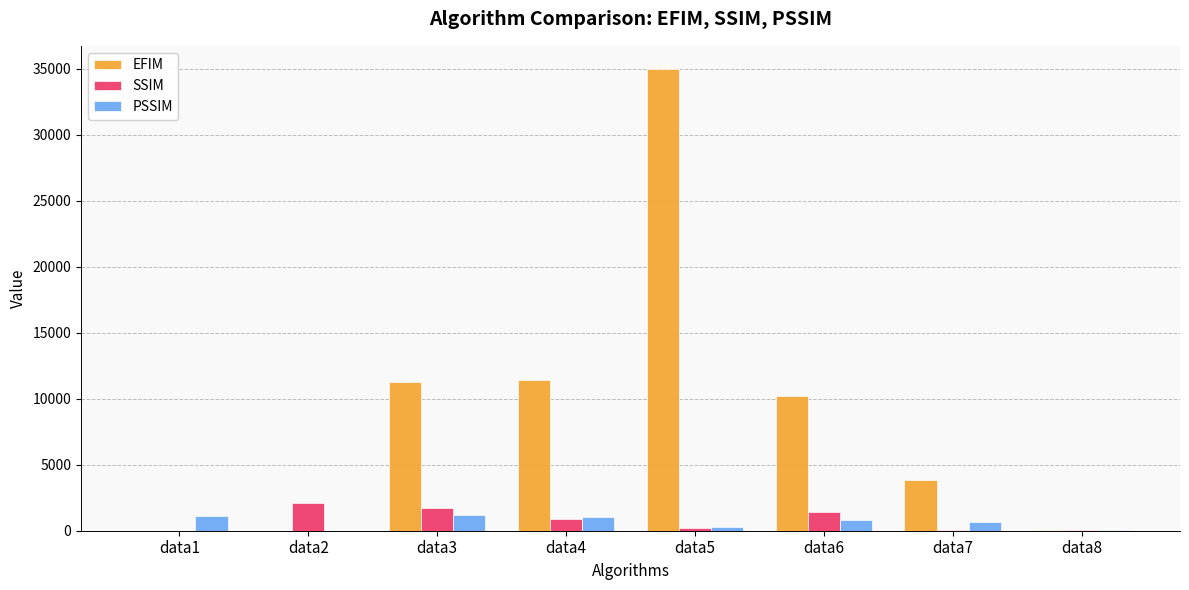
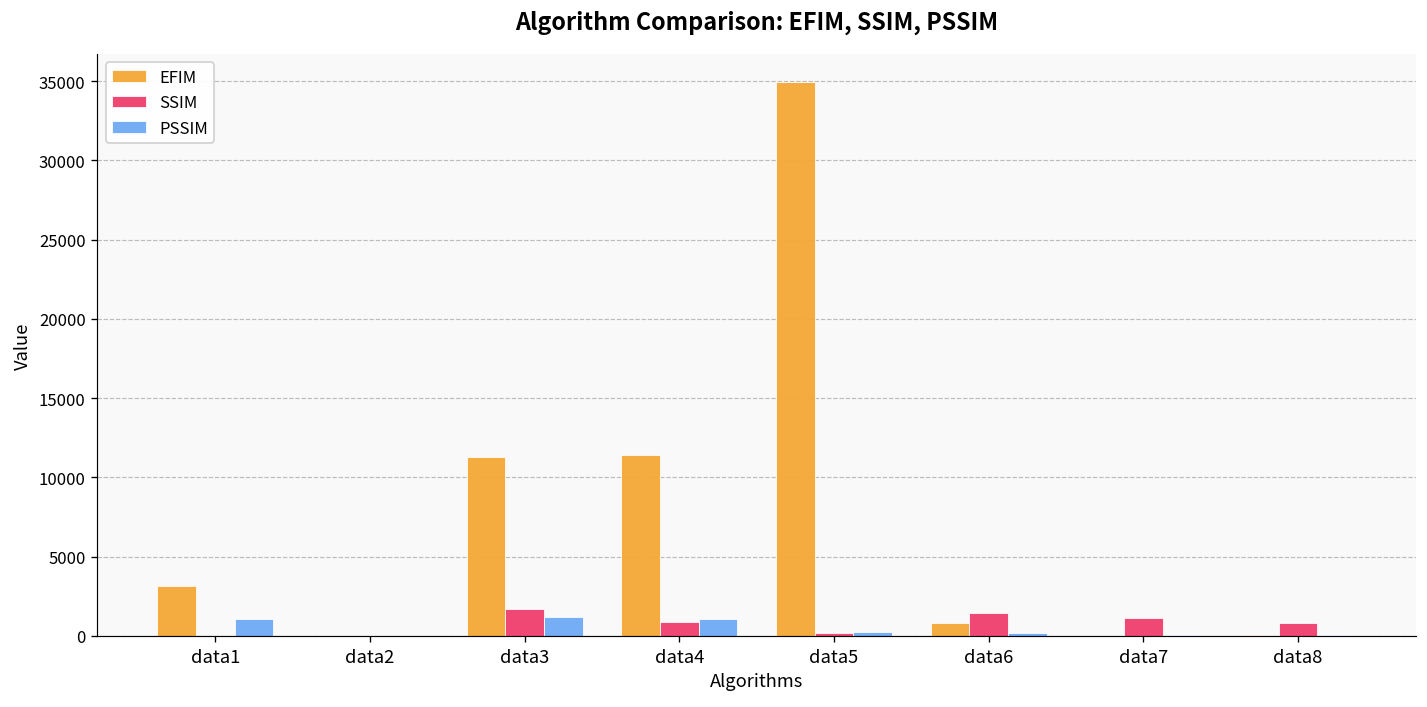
EFIM, data1: 0 -> 3100
SSIM, data2: 2100 -> 0
EFIM, data6: 10200 -> 800
PSSIM, data6: 800 -> 200
EFIM, data7: 3900 -> 0
SSIM, data7: 0 -> 1100
PSSIM, data7: 600 -> 0
SSIM, data8: 0 -> 800
